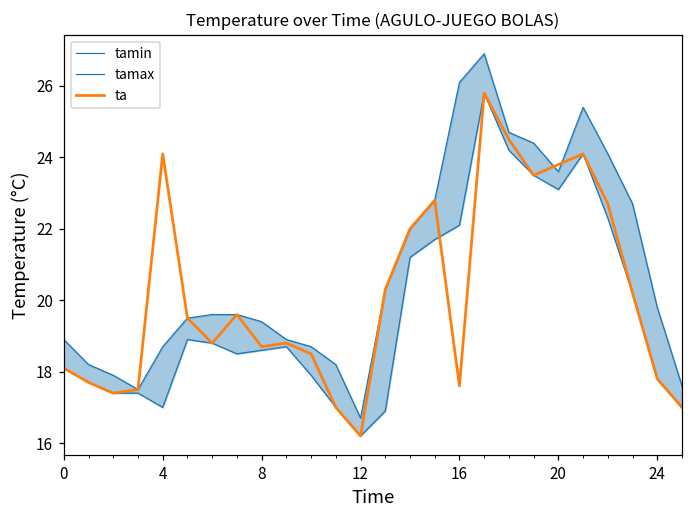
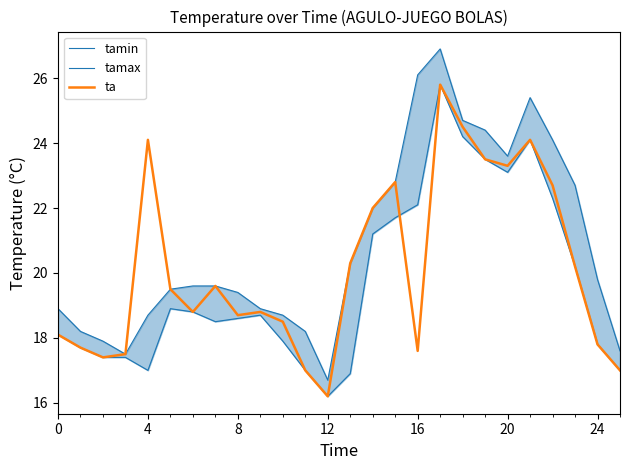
ta, 20: 23.8 -> 23.3
